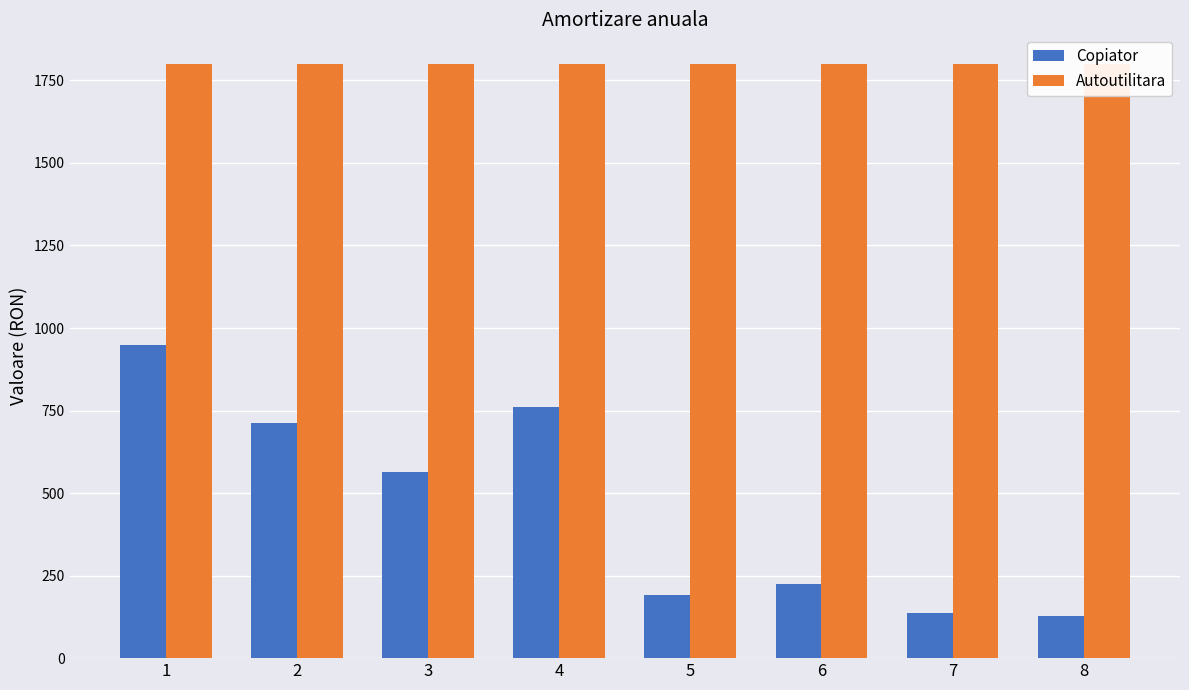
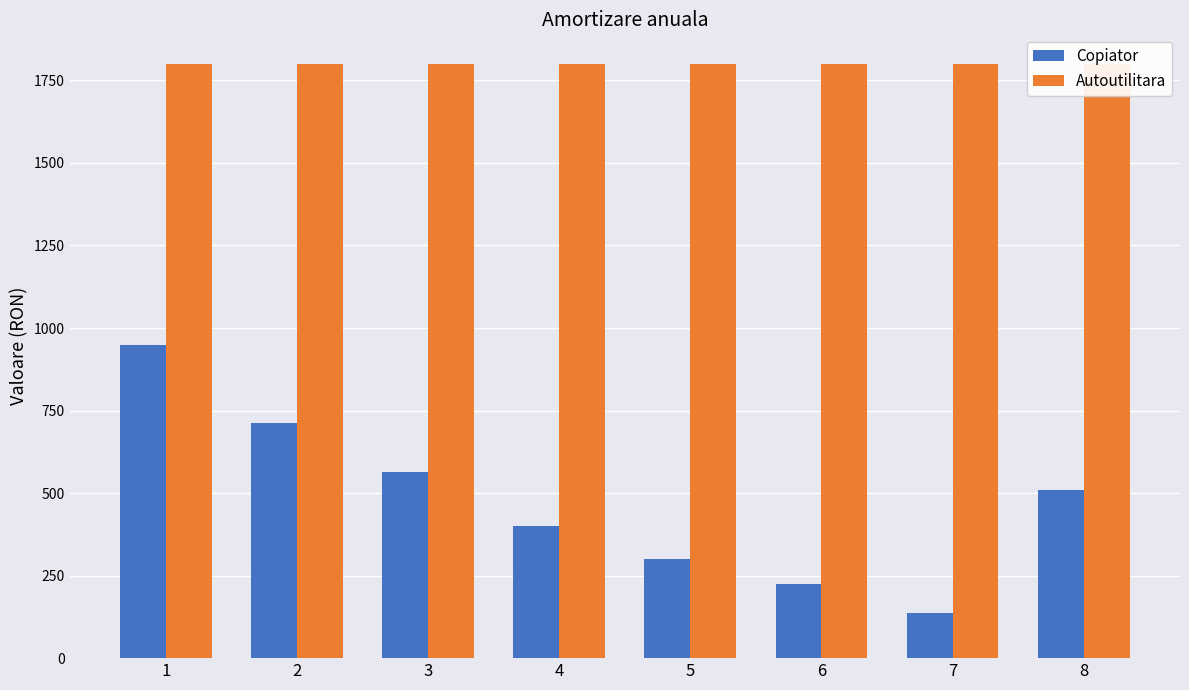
Copiator, 4: 760 -> 400
Copiator, 5: 190 -> 300
Copiator, 8: 130 -> 510
